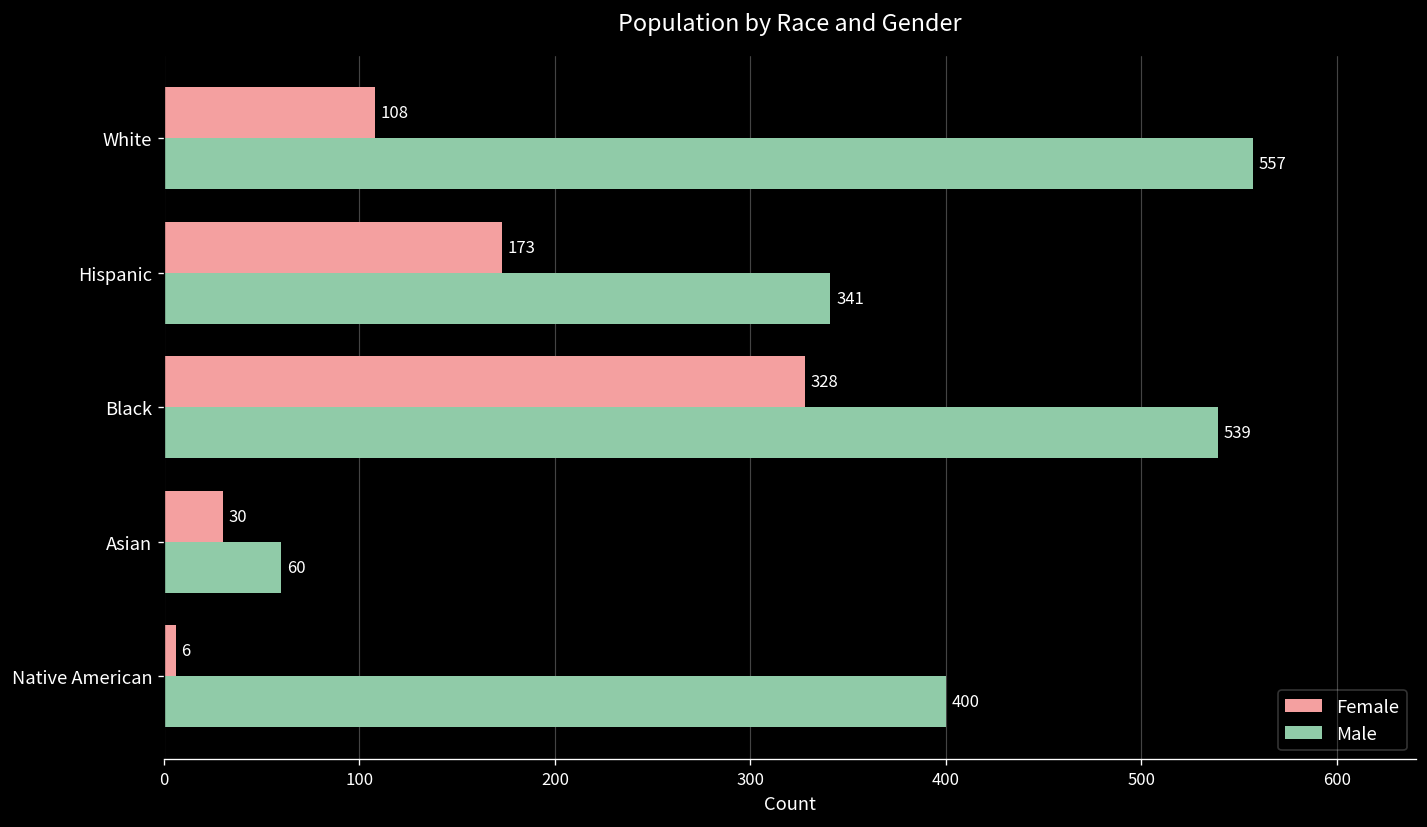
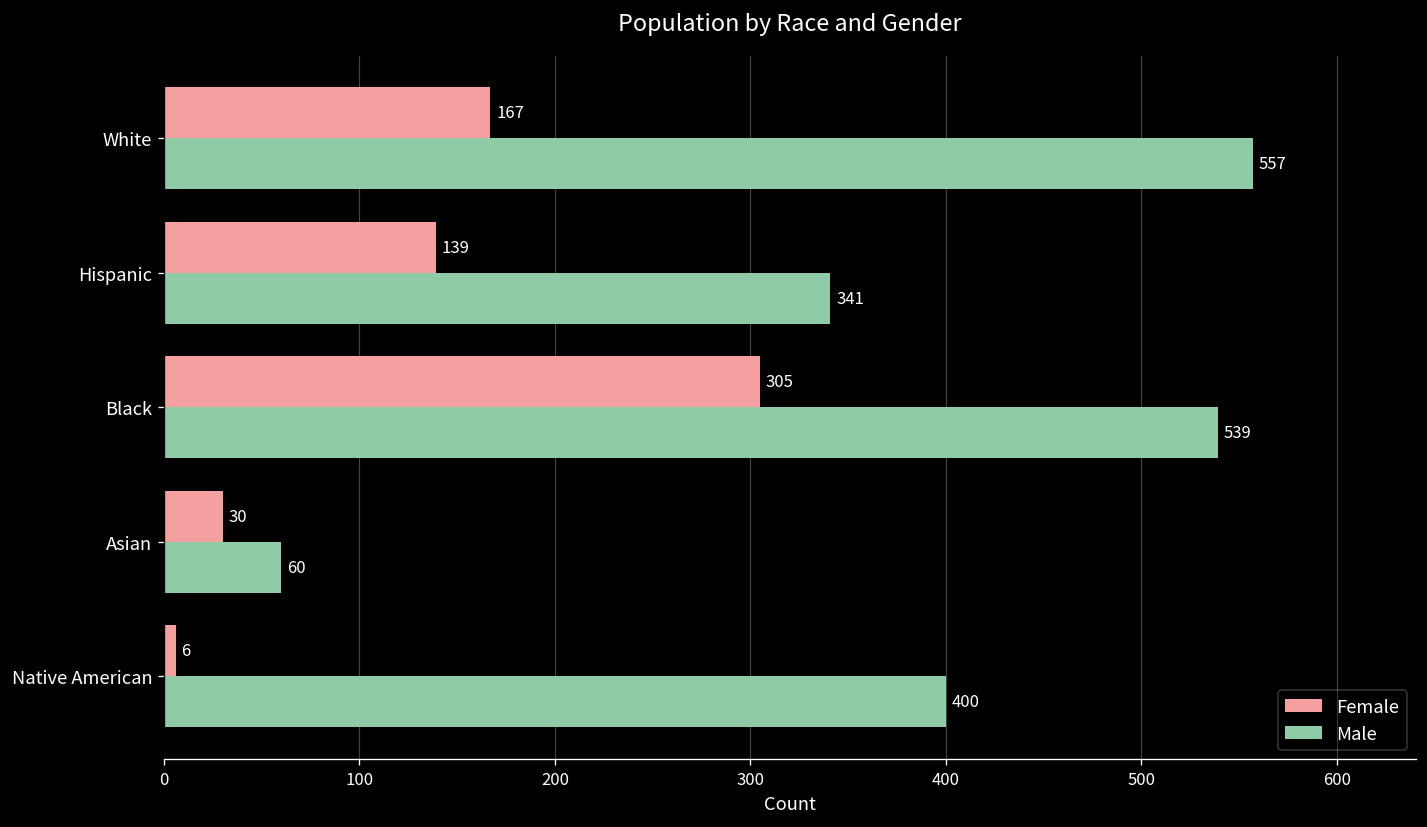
Female, White: 108 -> 167
Female, Hispanic: 173 -> 139
Female, Black: 328 -> 305
